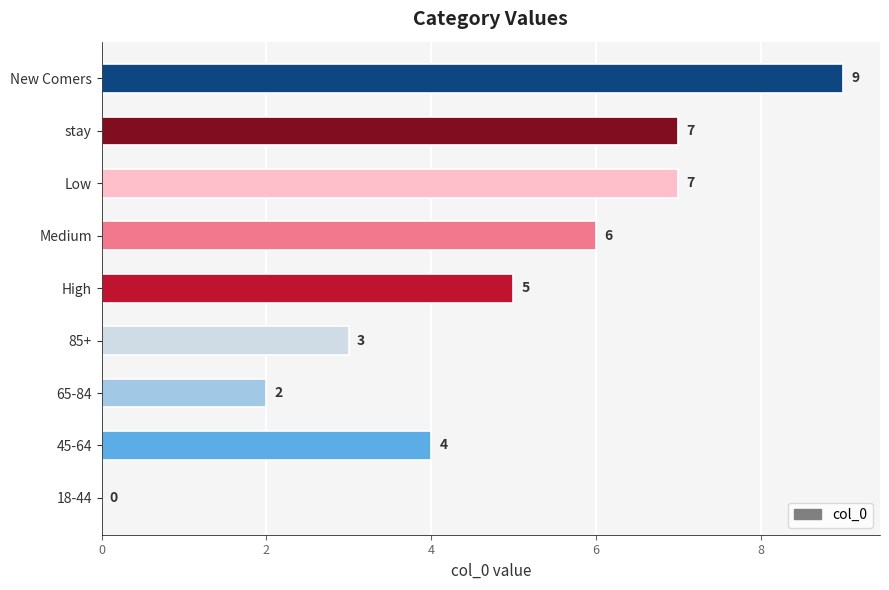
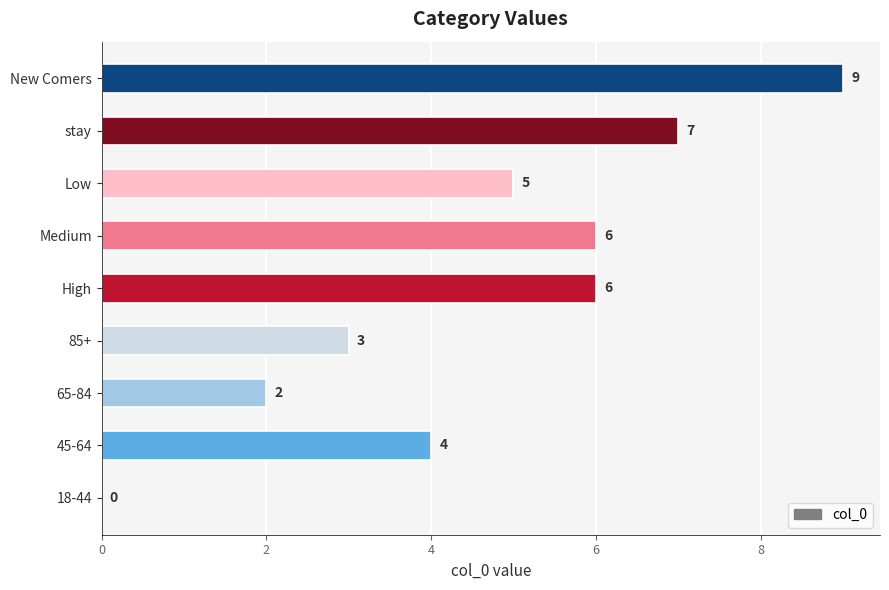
Low: 7 -> 5
High: 5 -> 6
